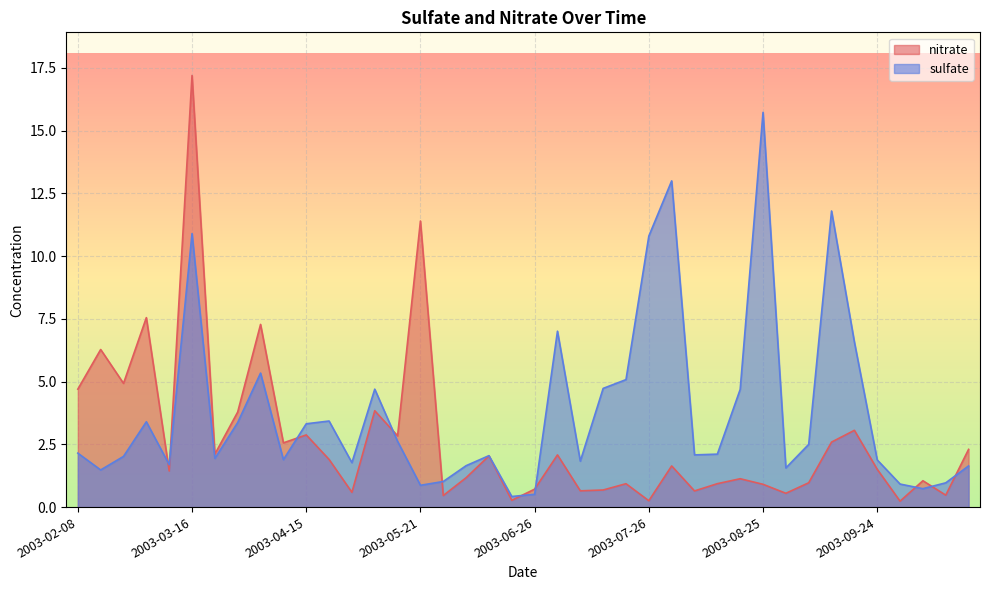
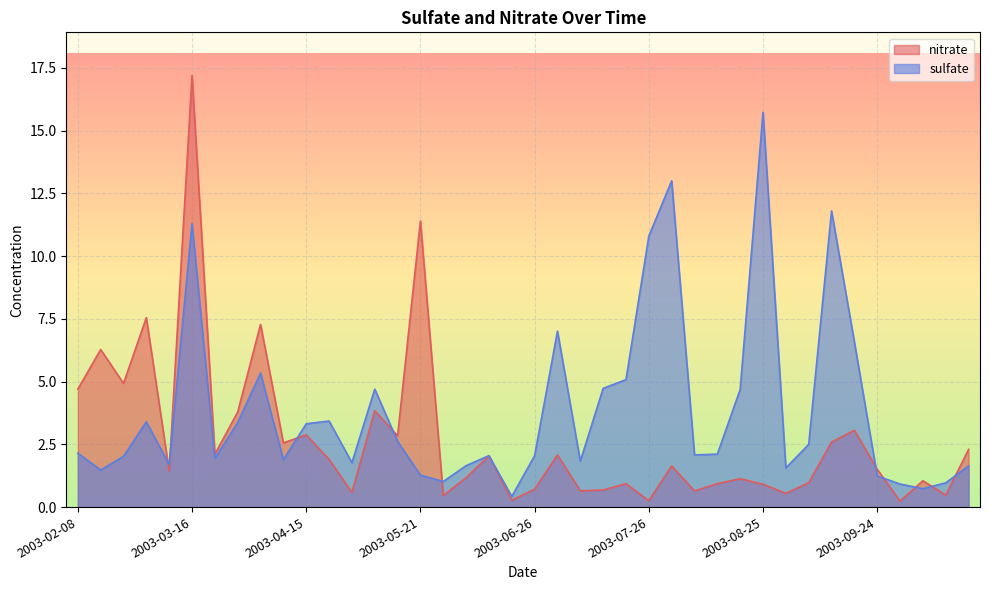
sulfate, 2003-03-16: 10.9 -> 11.3
sulfate, 2003-05-21: 0.9 -> 1.3
sulfate, 2003-06-26: 0.5 -> 2.1
sulfate, 2003-09-24: 1.9 -> 1.2
